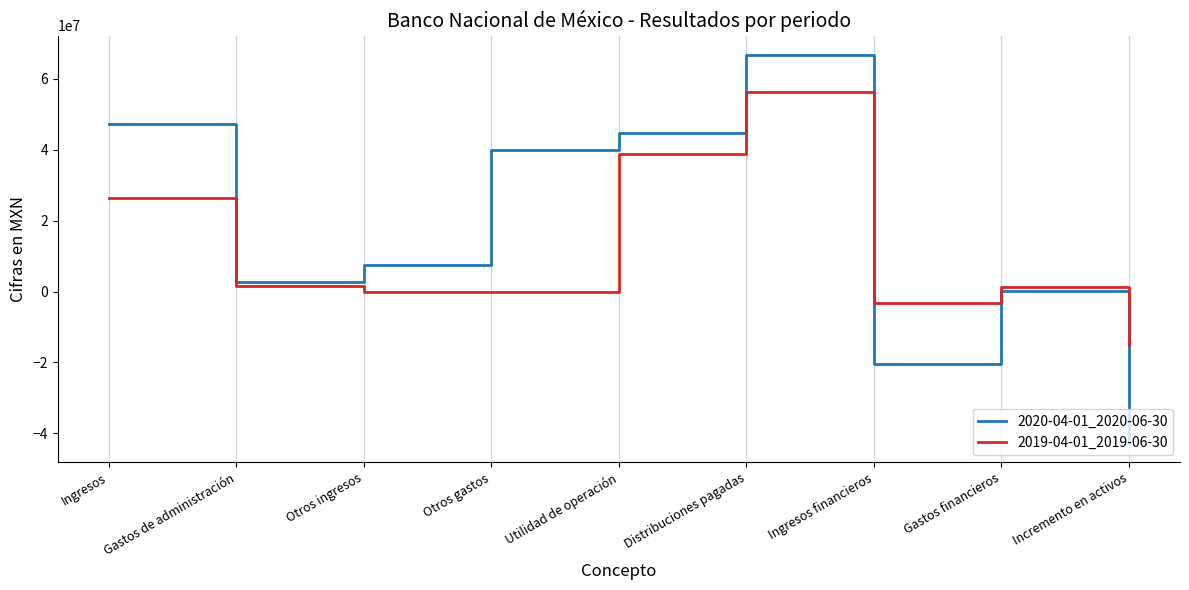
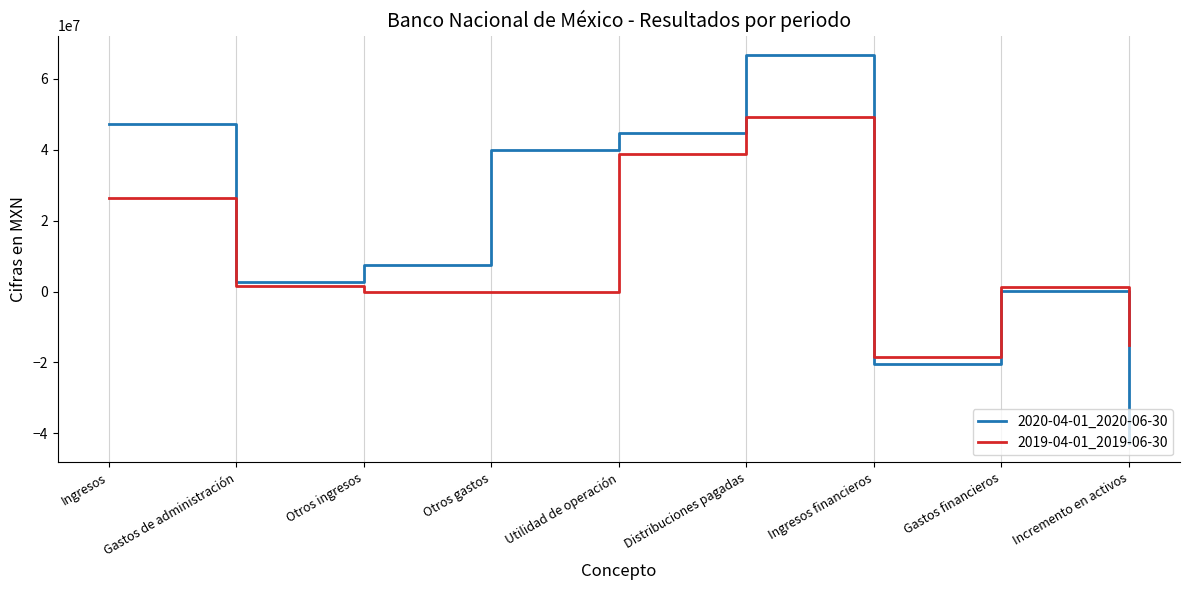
2019-04-01_2019-06-30, Distribuciones pagadas: 56000000 -> 49000000
2019-04-01_2019-06-30, Ingresos financieros: -3000000 -> -18000000
